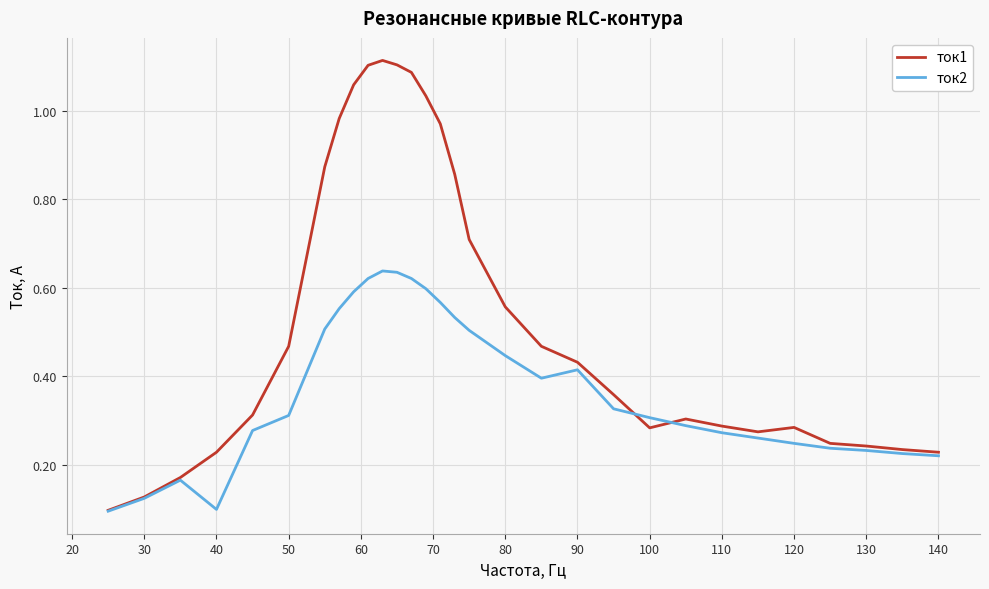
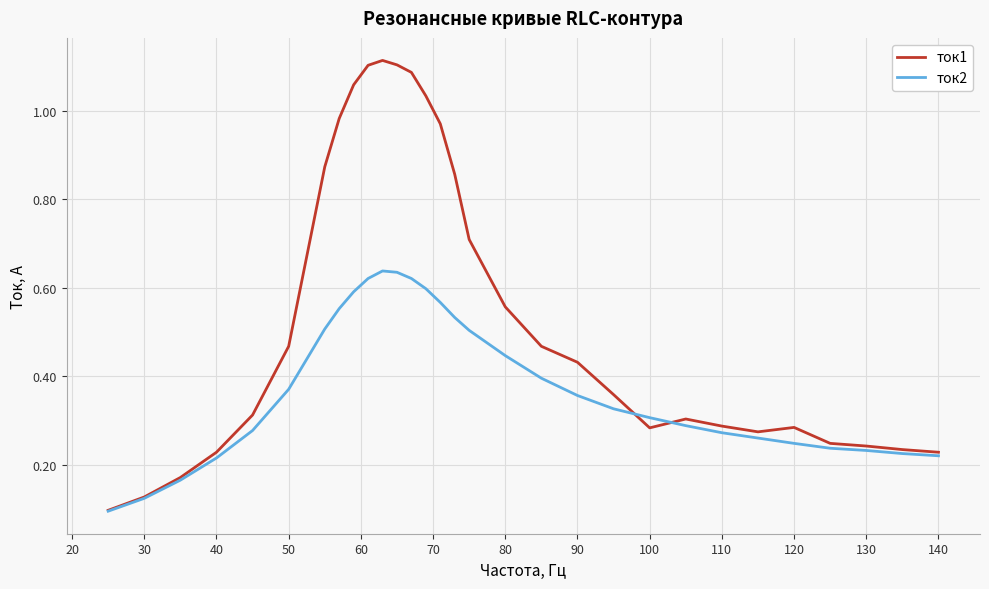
ток2, 40: 0.10 -> 0.22
ток2, 50: 0.31 -> 0.37
ток2, 90: 0.42 -> 0.36
